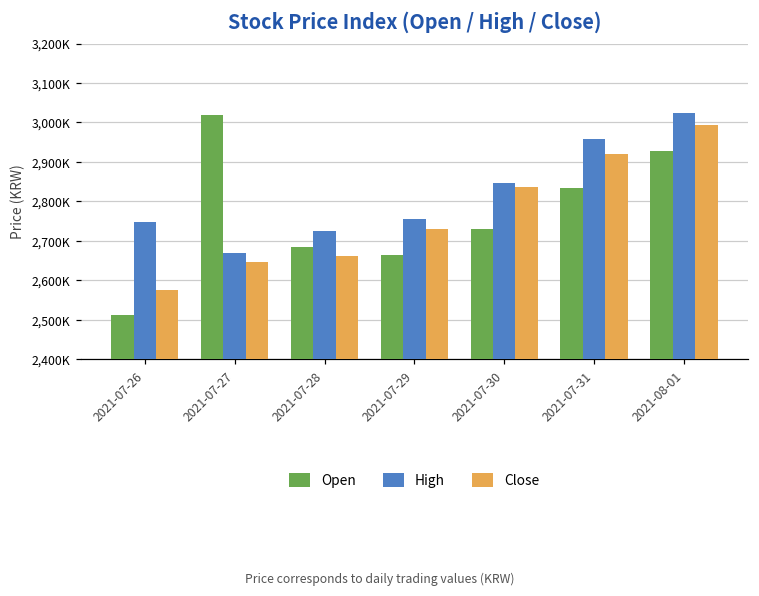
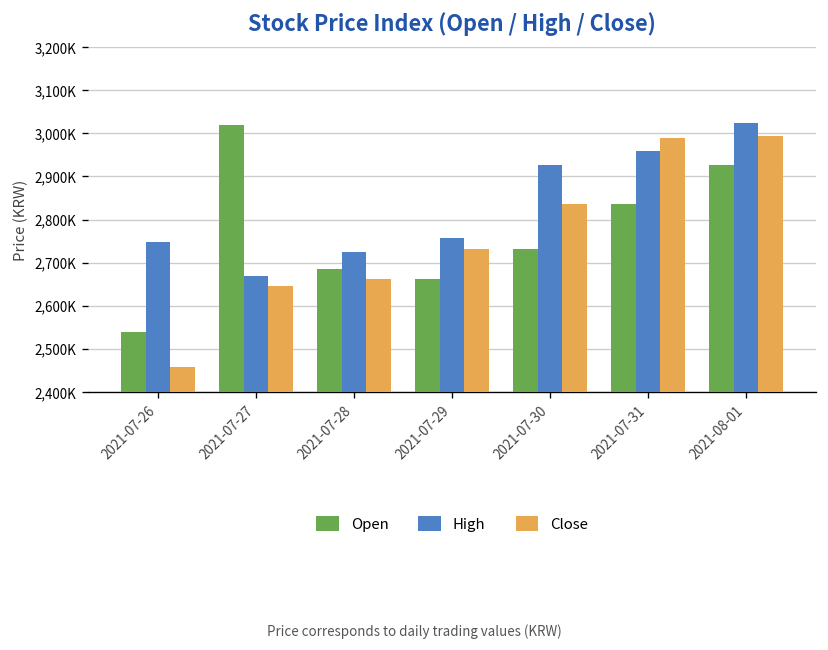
Open, 2021-07-26: 2,510,000 -> 2,540,000
Close, 2021-07-26: 2,580,000 -> 2,460,000
High, 2021-07-30: 2,850,000 -> 2,930,000
Close, 2021-07-31: 2,920,000 -> 2,990,000
